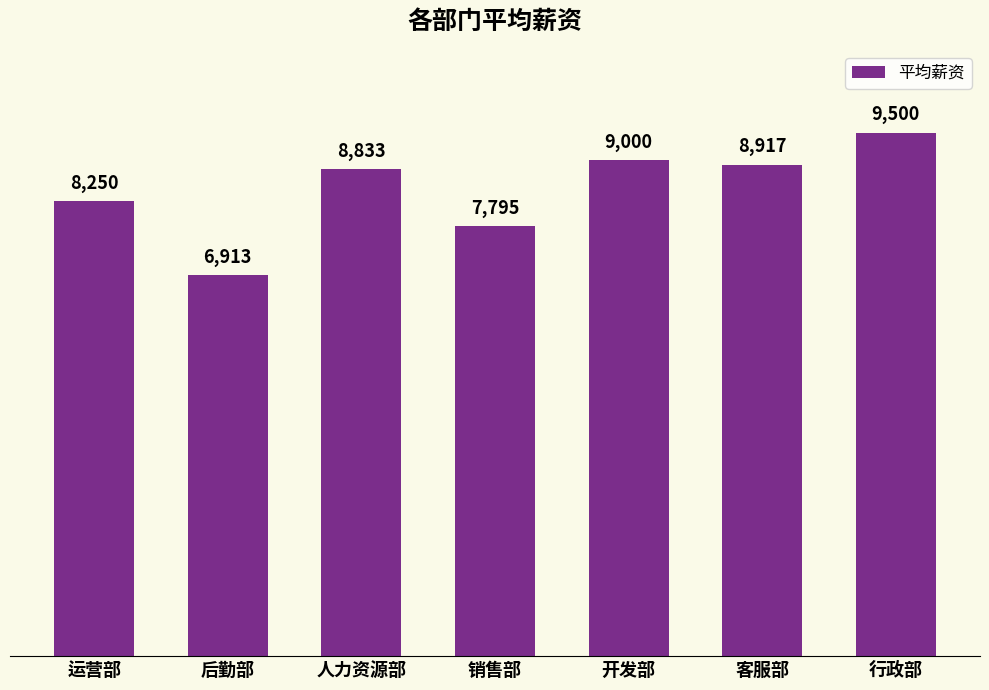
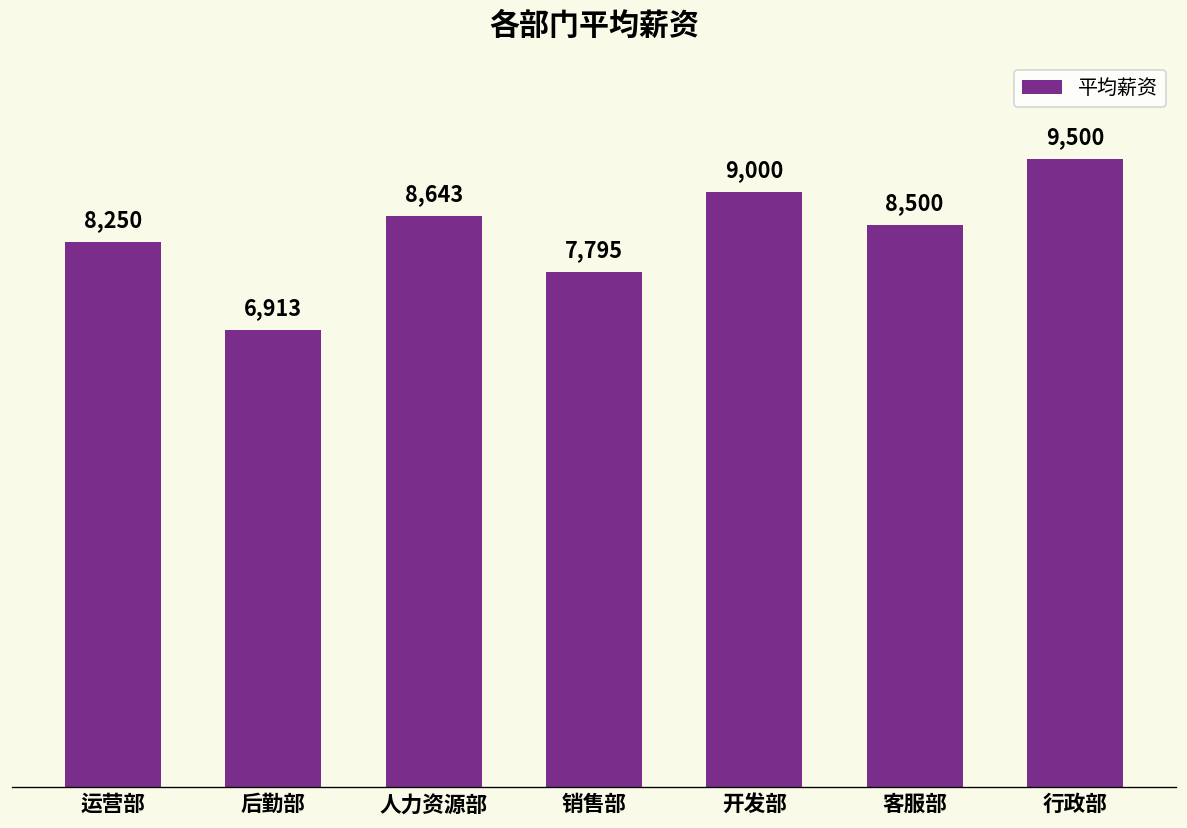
人力资源部: 8,833 -> 8,643
客服部: 8,917 -> 8,500
